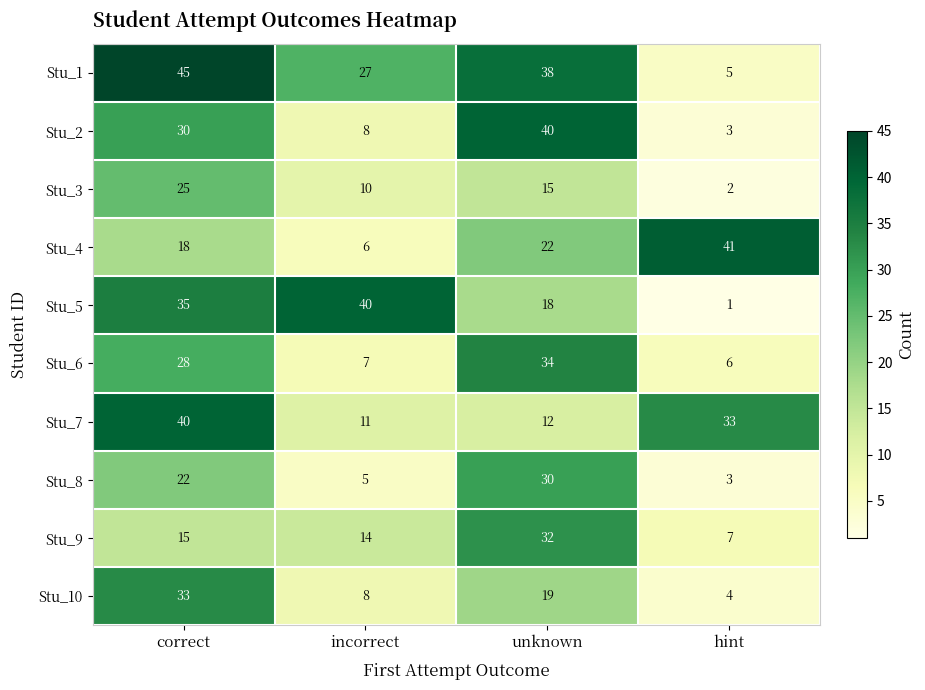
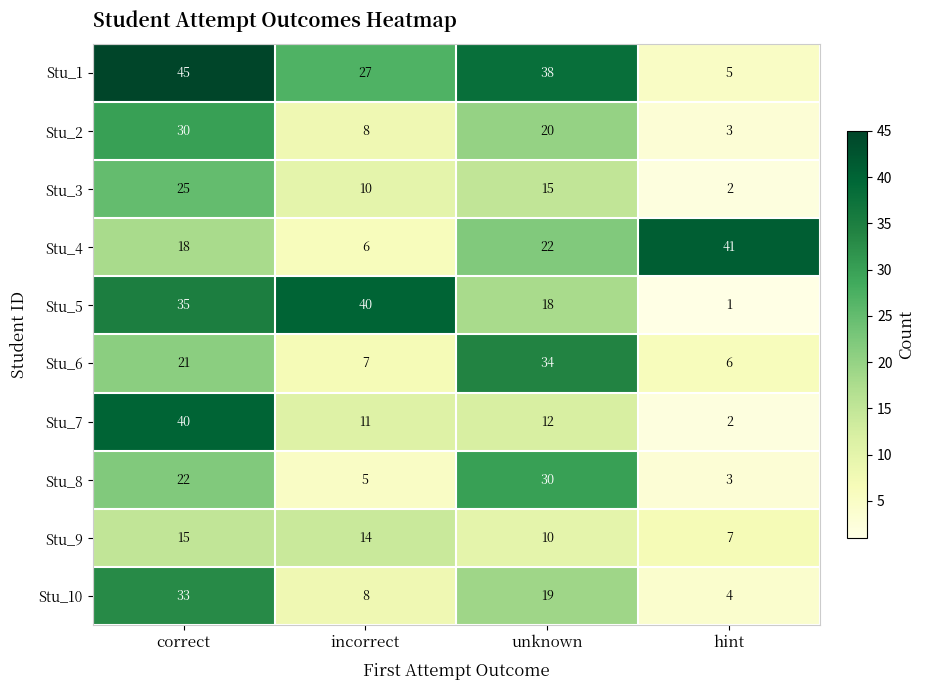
Stu_2, unknown: 40 -> 20
Stu_6, correct: 28 -> 21
Stu_7, hint: 33 -> 2
Stu_9, unknown: 32 -> 10
